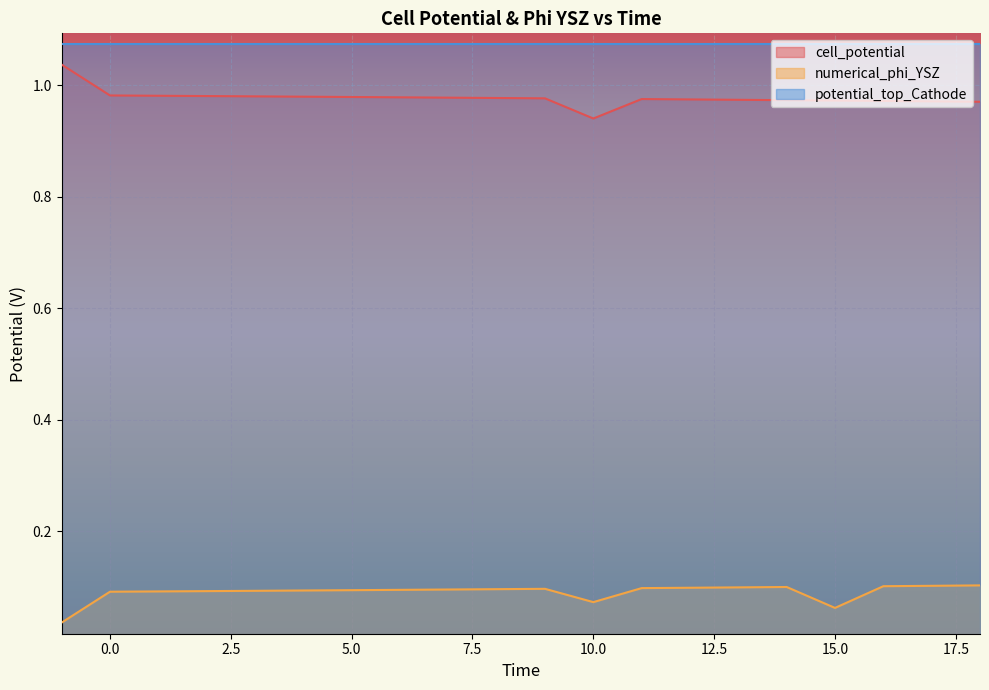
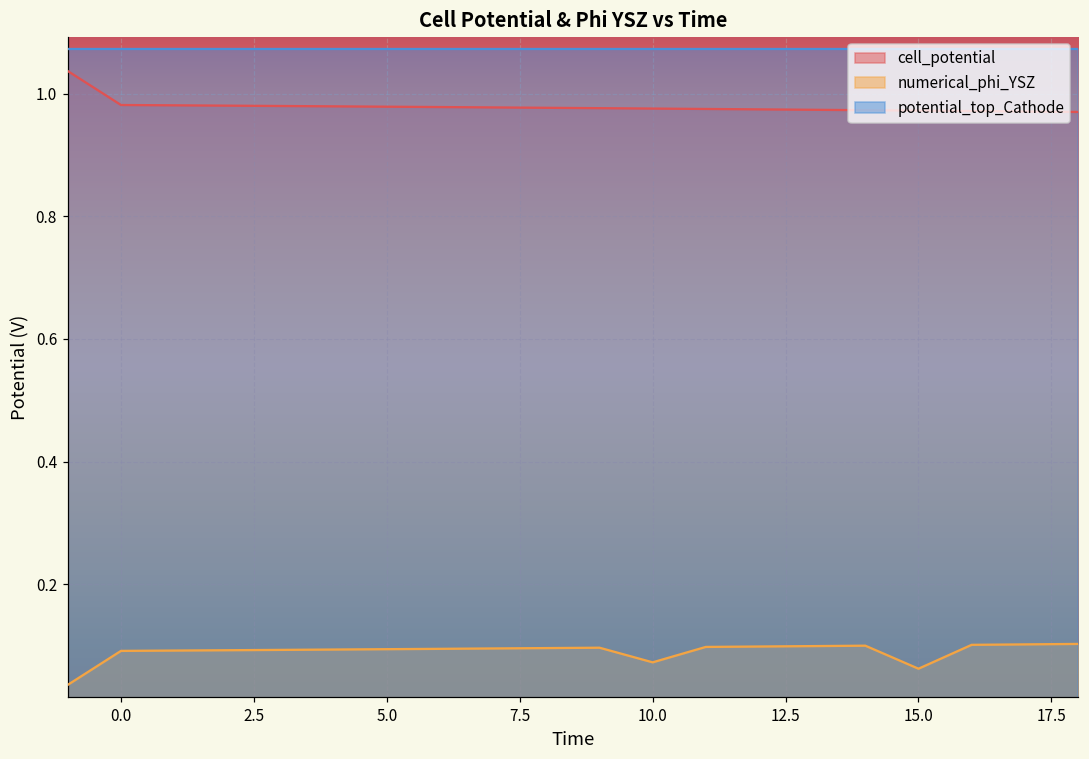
cell_potential, 10.0: 0.94 -> 0.98
